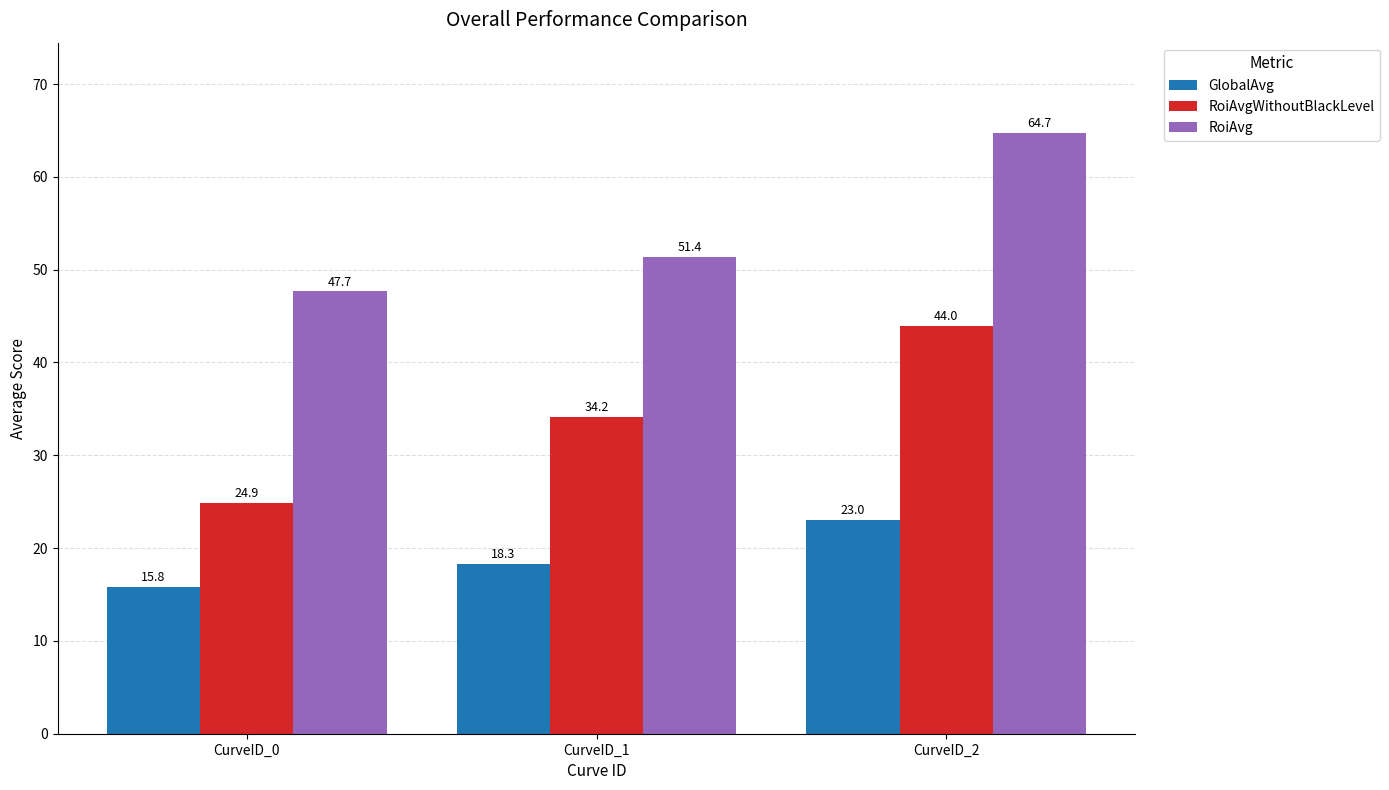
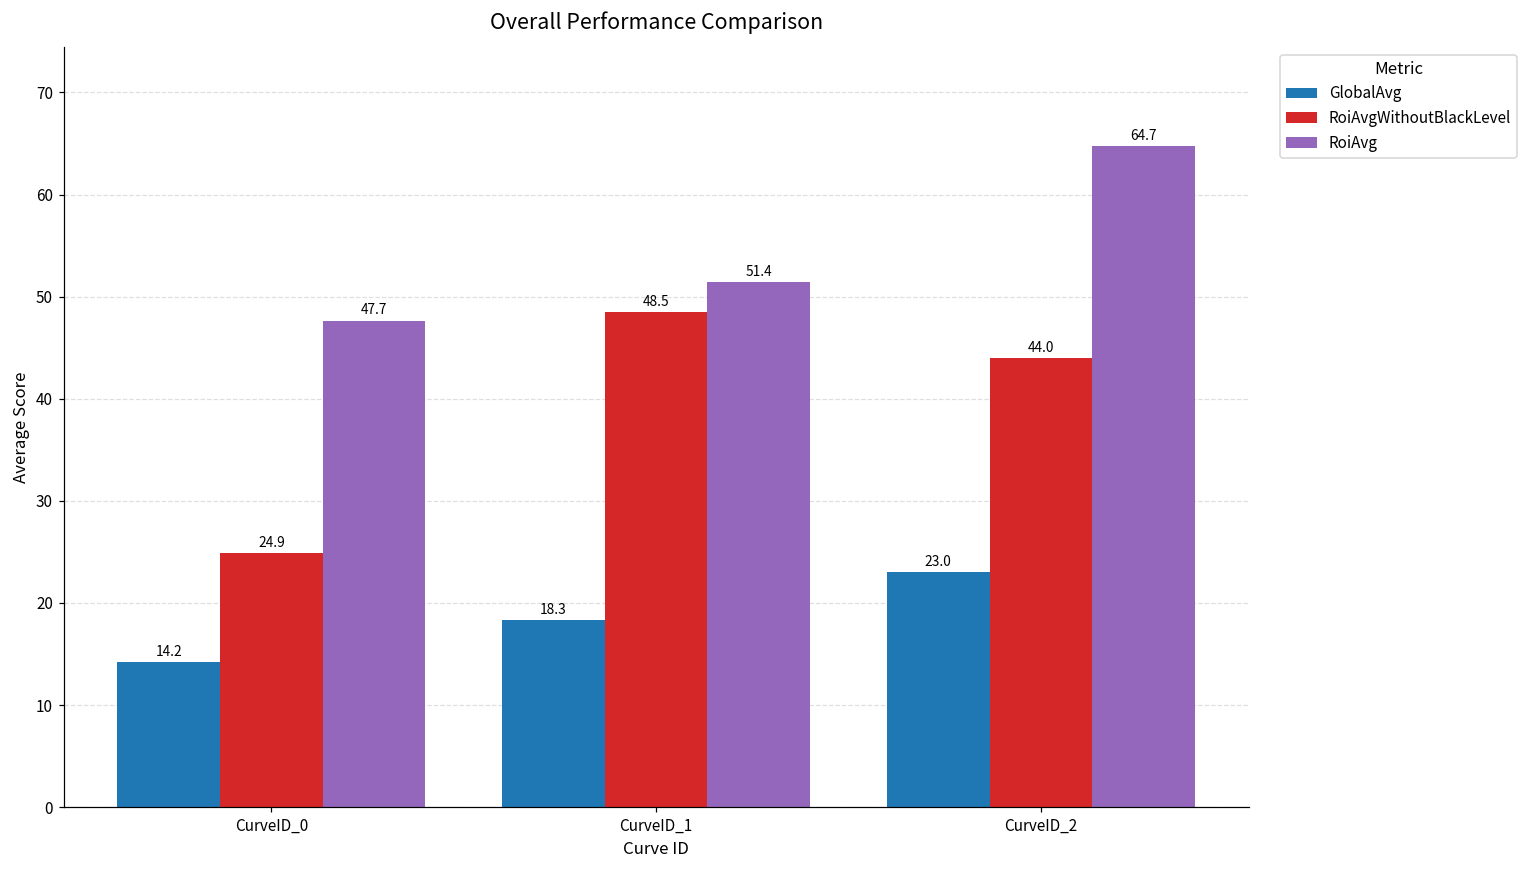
GlobalAvg, CurveID_0: 15.8 -> 14.2
RoiAvgWithoutBlackLevel, CurveID_1: 34.2 -> 48.5
